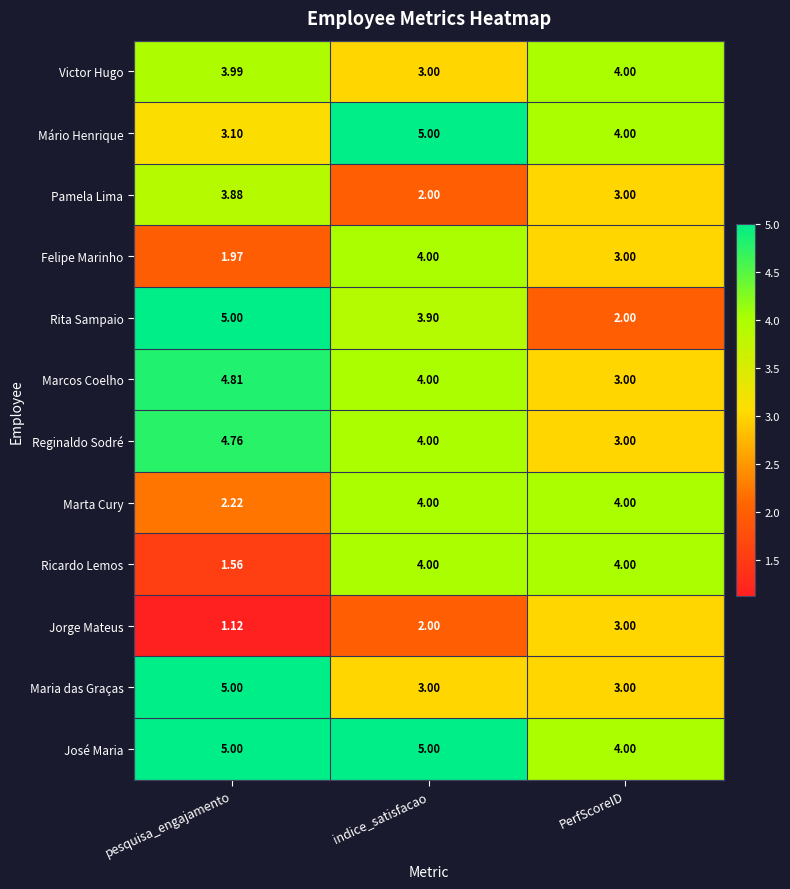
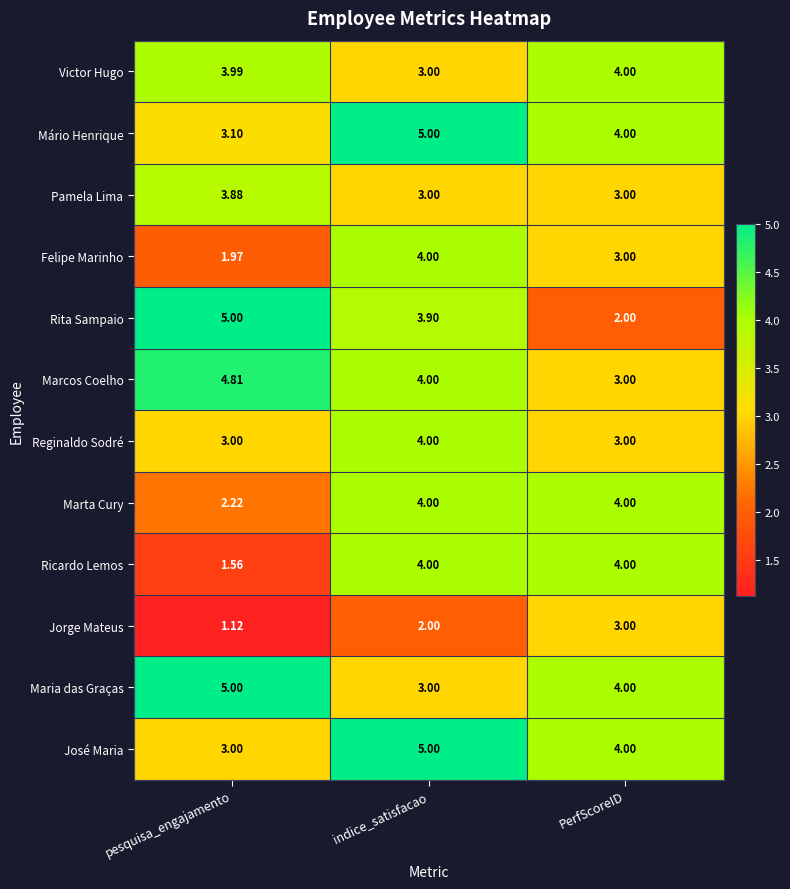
Pamela Lima, indice_satisfacao: 2.00 -> 3.00
Reginaldo Sodré, pesquisa_engajamento: 4.76 -> 3.00
Maria das Graças, PerfScoreID: 3.00 -> 4.00
José Maria, pesquisa_engajamento: 5.00 -> 3.00
